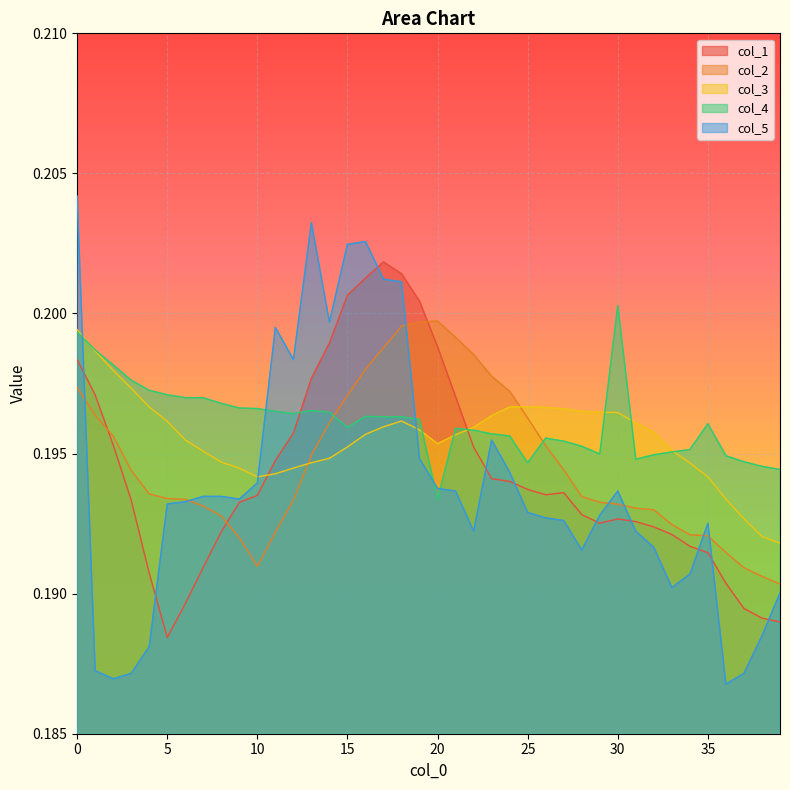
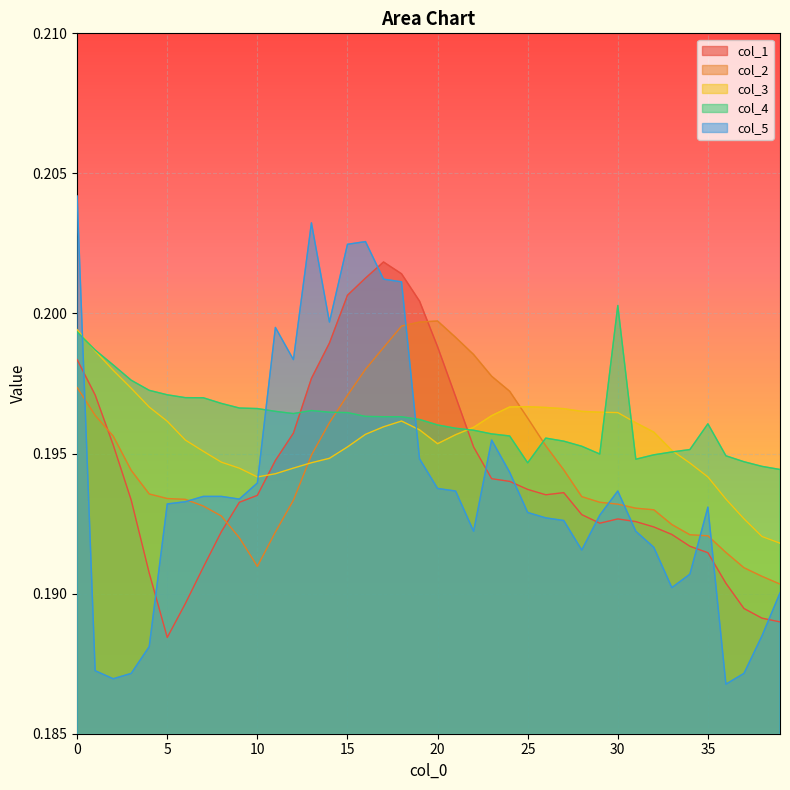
col_4, 15: 0.1959 -> 0.1965
col_4, 20: 0.1934 -> 0.1960
col_5, 35: 0.1925 -> 0.1931
